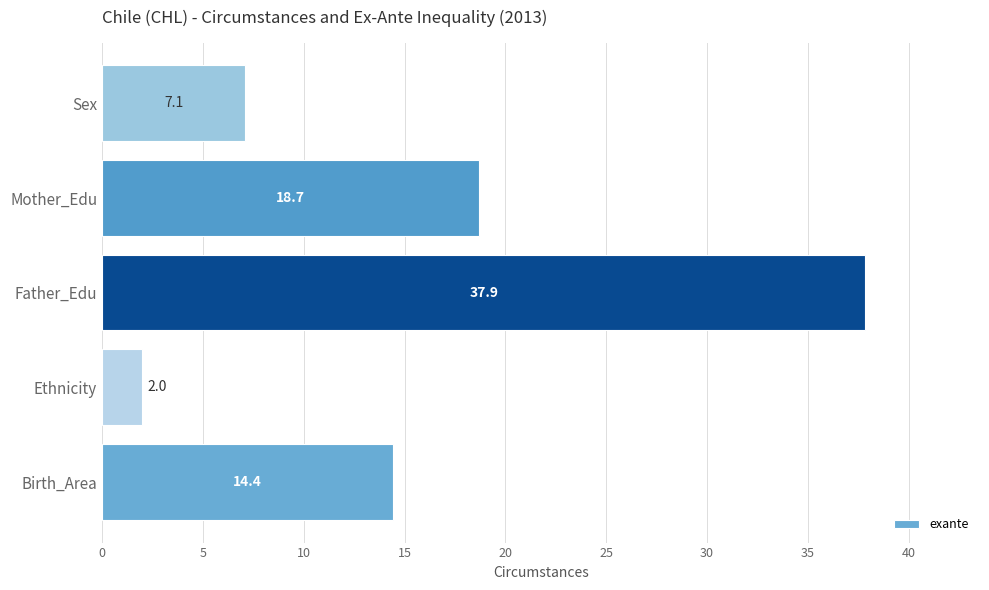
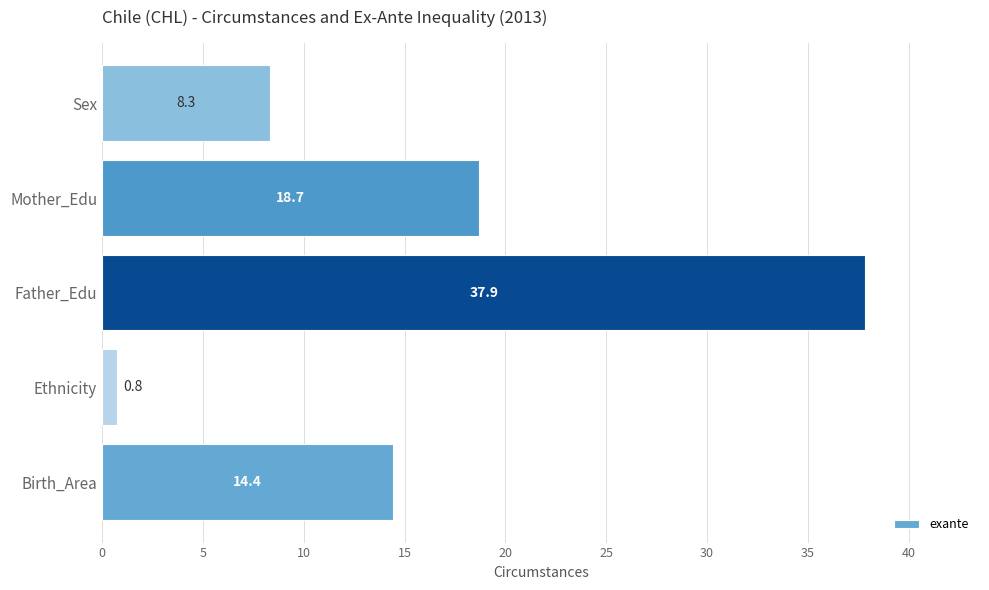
Sex: 7.1 -> 8.3
Ethnicity: 2.0 -> 0.8
